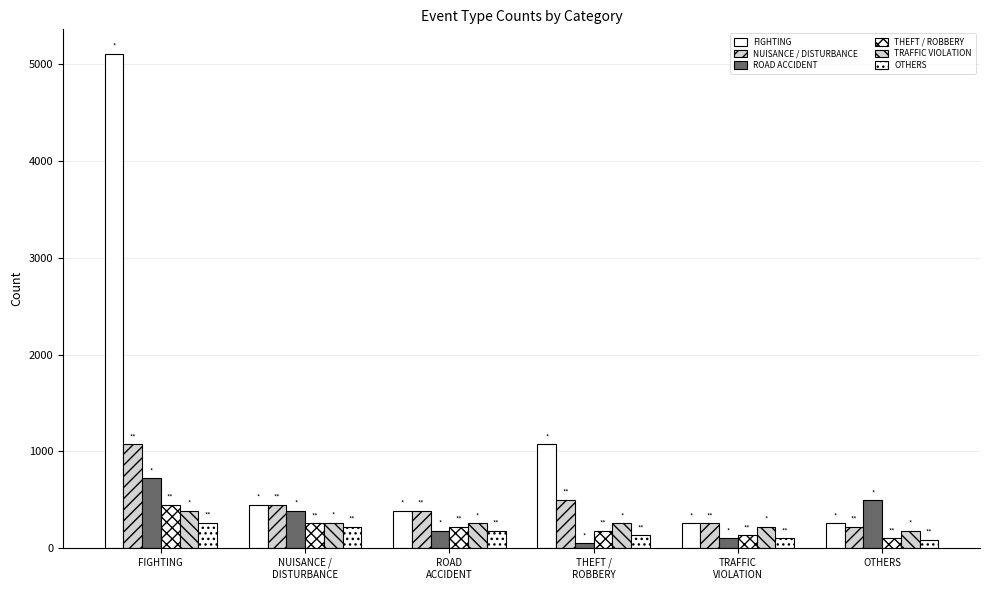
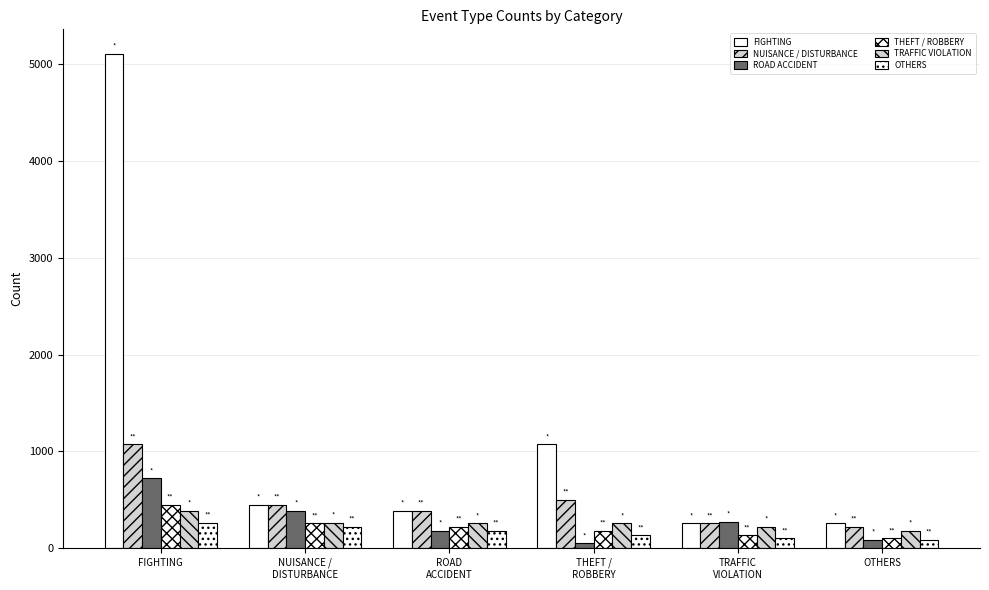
ROAD ACCIDENT, TRAFFIC VIOLATION: 100 -> 300
ROAD ACCIDENT, OTHERS: 500 -> 100
